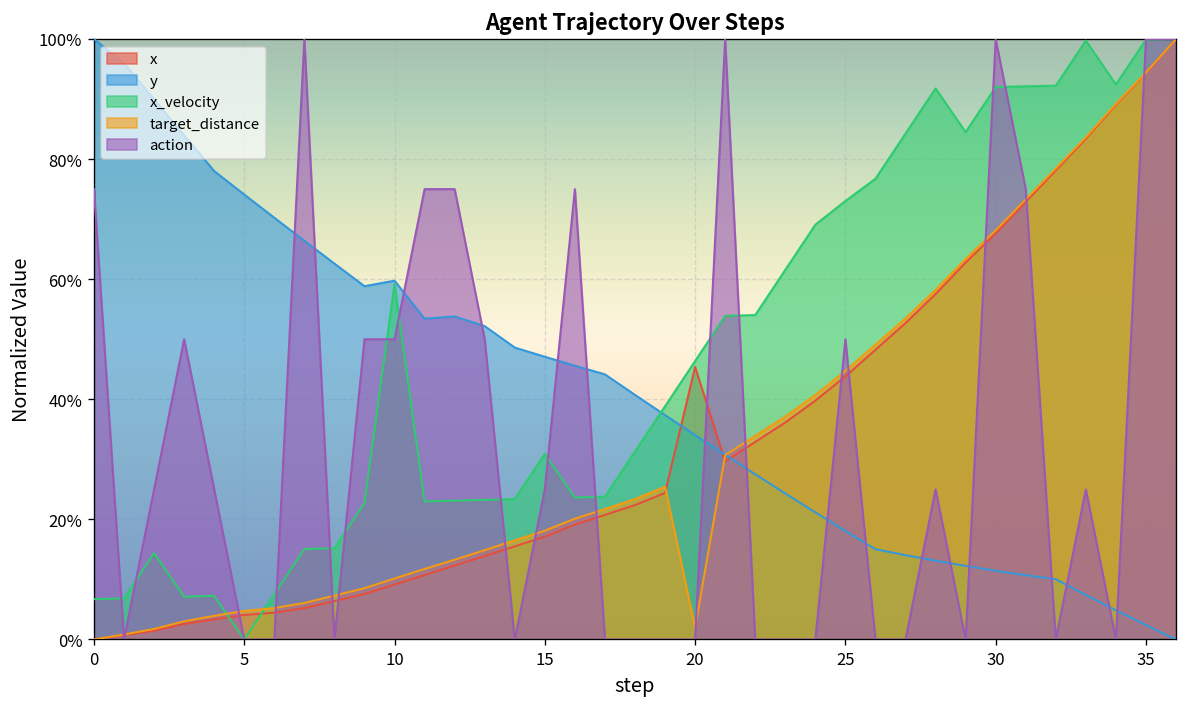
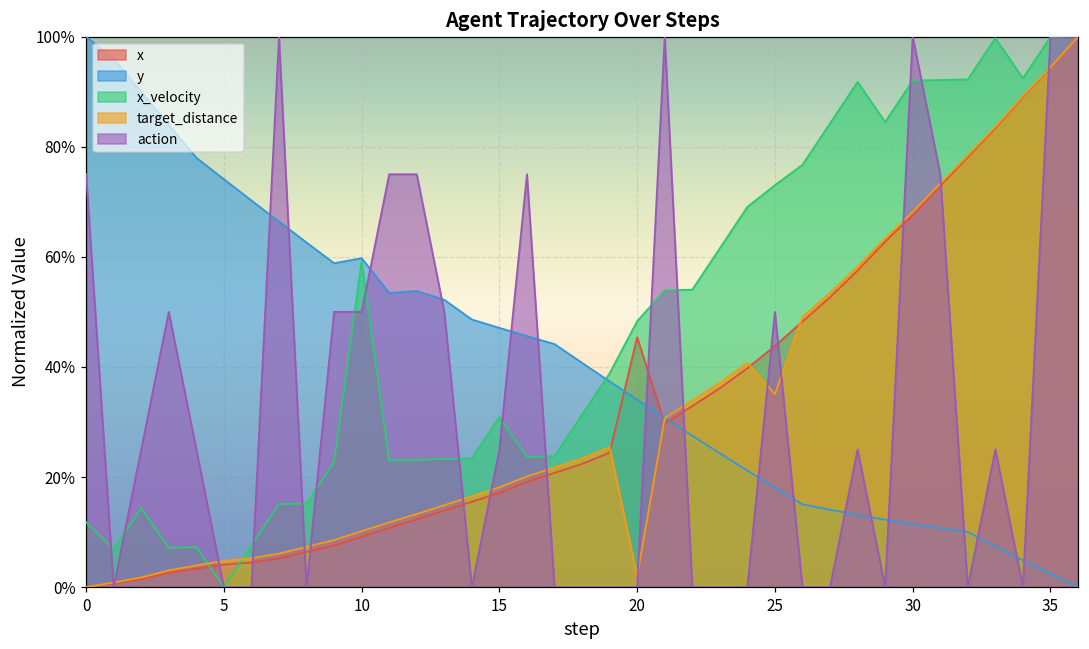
x_velocity, 0: 7% -> 12%
x_velocity, 20: 46% -> 48%
target_distance, 25: 45% -> 35%
